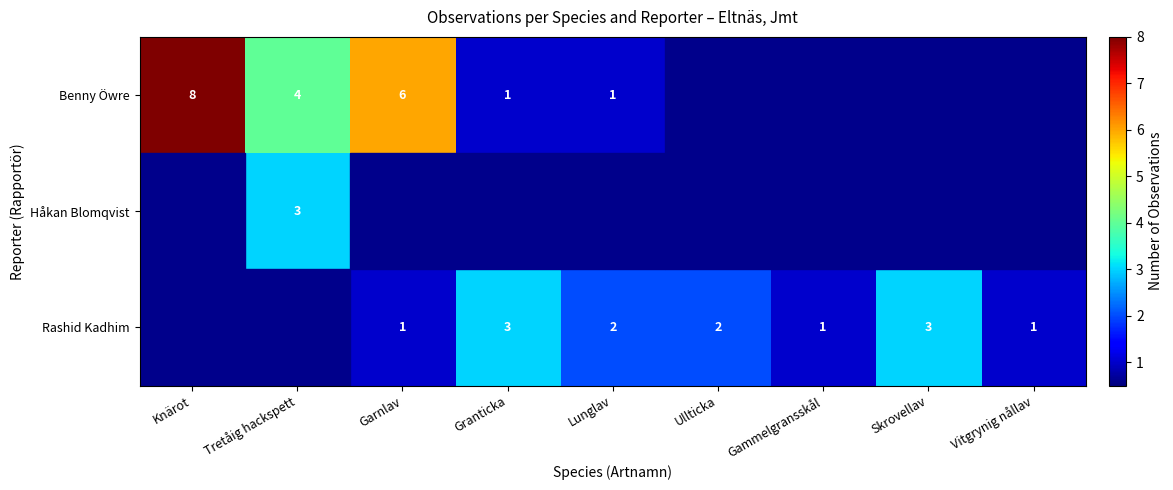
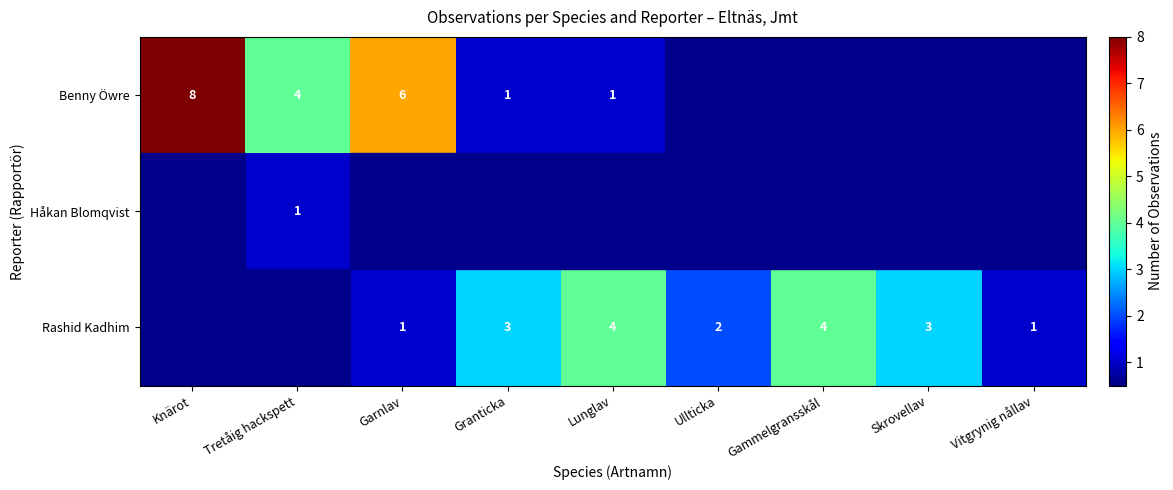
Håkan Blomqvist, Tretåig hackspett: 3 -> 1
Rashid Kadhim, Lunglav: 2 -> 4
Rashid Kadhim, Gammelgransskål: 1 -> 4
